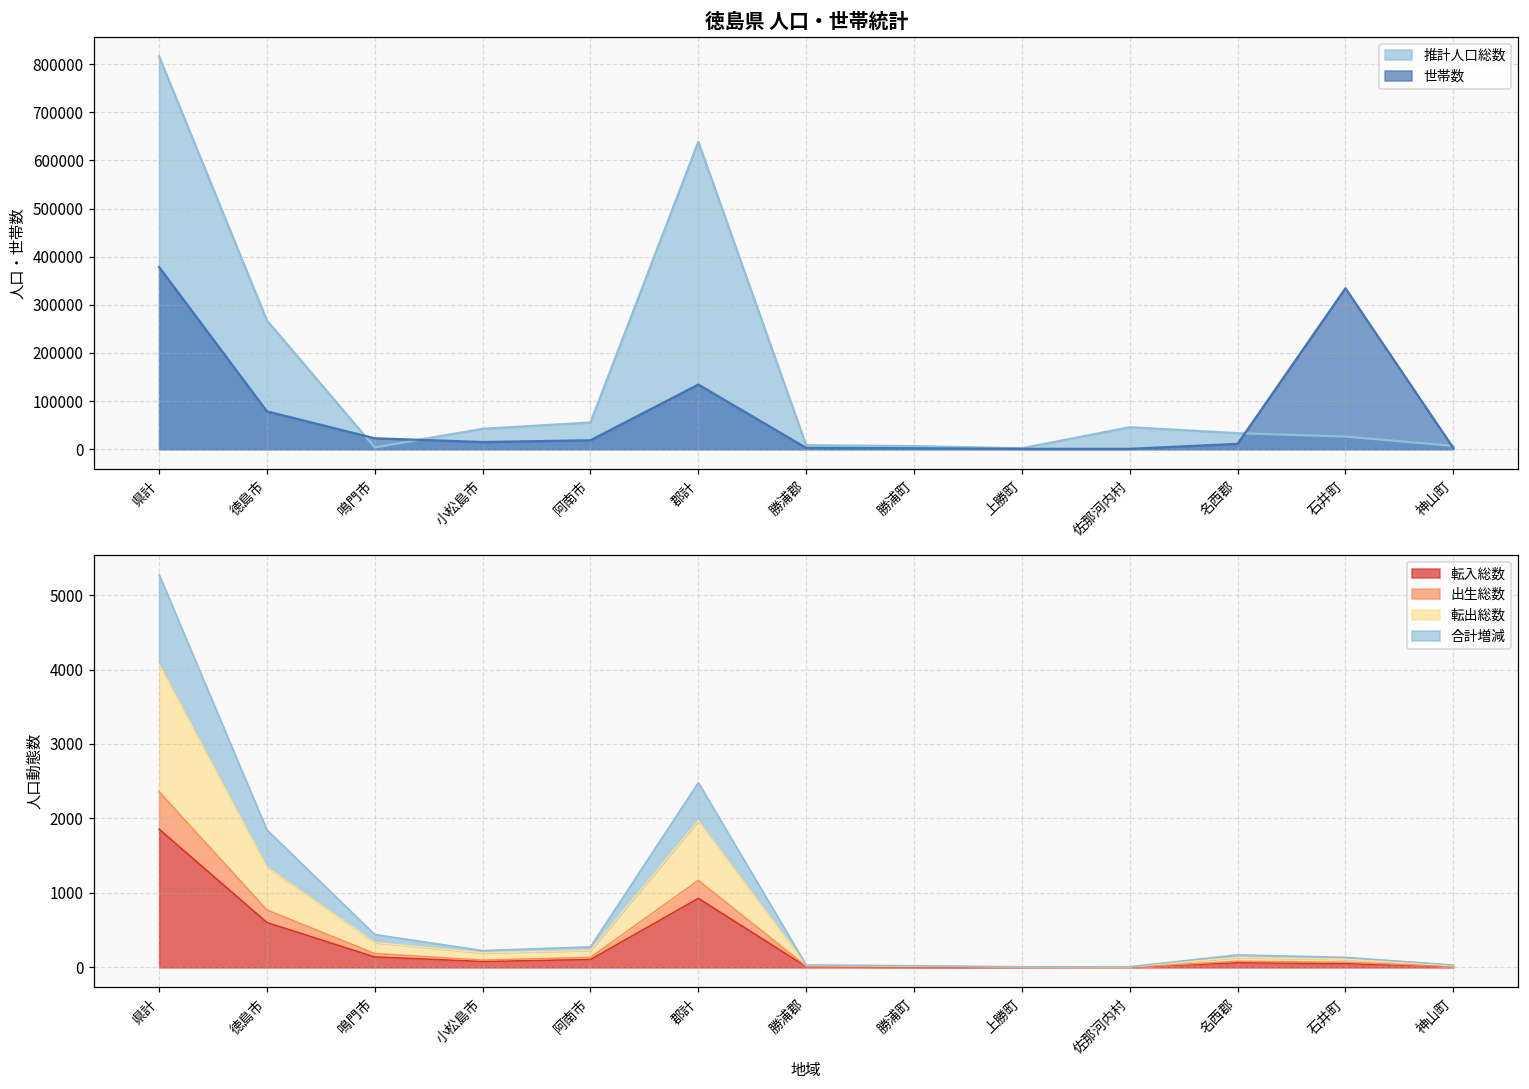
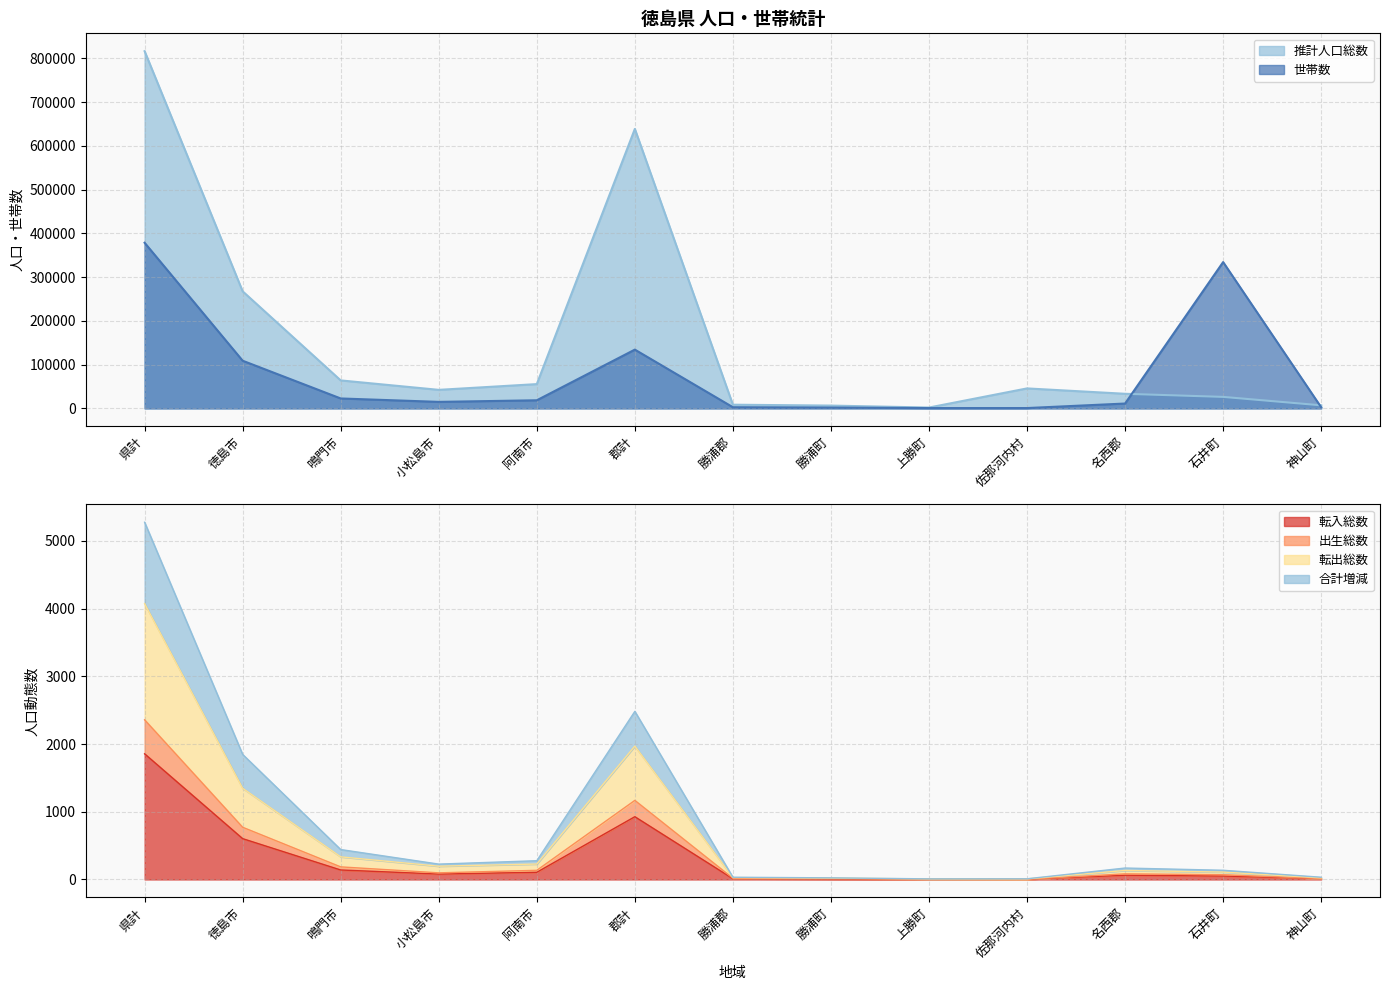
徳島県 人口・世帯統計, 世帯数, 徳島市: 80000 -> 110000
徳島県 人口・世帯統計, 推計人口総数, 鳴門市: 0 -> 60000
